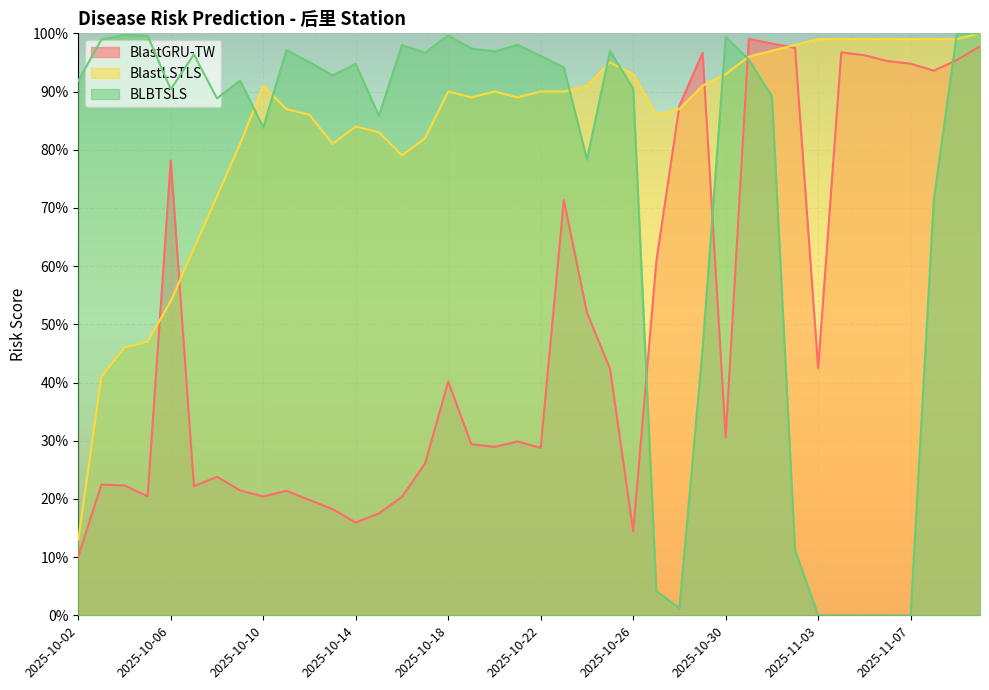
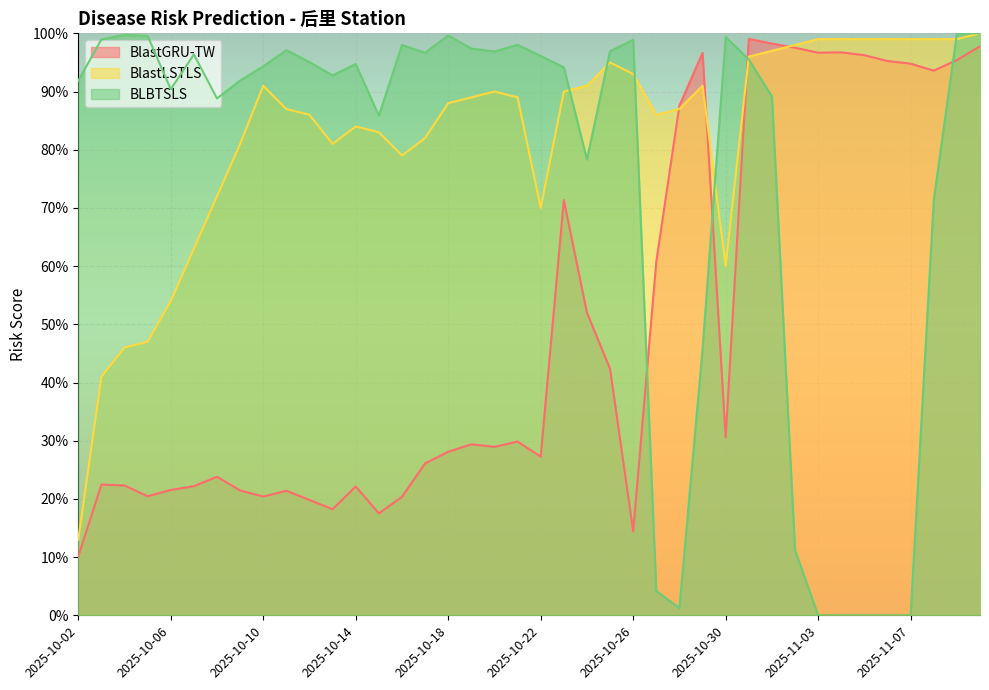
BlastGRU-TW, 2025-10-06: 78% -> 22%
BLBTSLS, 2025-10-10: 84% -> 94%
BlastGRU-TW, 2025-10-14: 16% -> 22%
BlastGRU-TW, 2025-10-18: 40% -> 28%
BlastLSTLS, 2025-10-18: 90% -> 88%
BlastGRU-TW, 2025-10-22: 29% -> 27%
BlastLSTLS, 2025-10-22: 90% -> 70%
BLBTSLS, 2025-10-26: 90% -> 99%
BlastLSTLS, 2025-10-30: 93% -> 60%
BlastGRU-TW, 2025-11-03: 42% -> 97%
